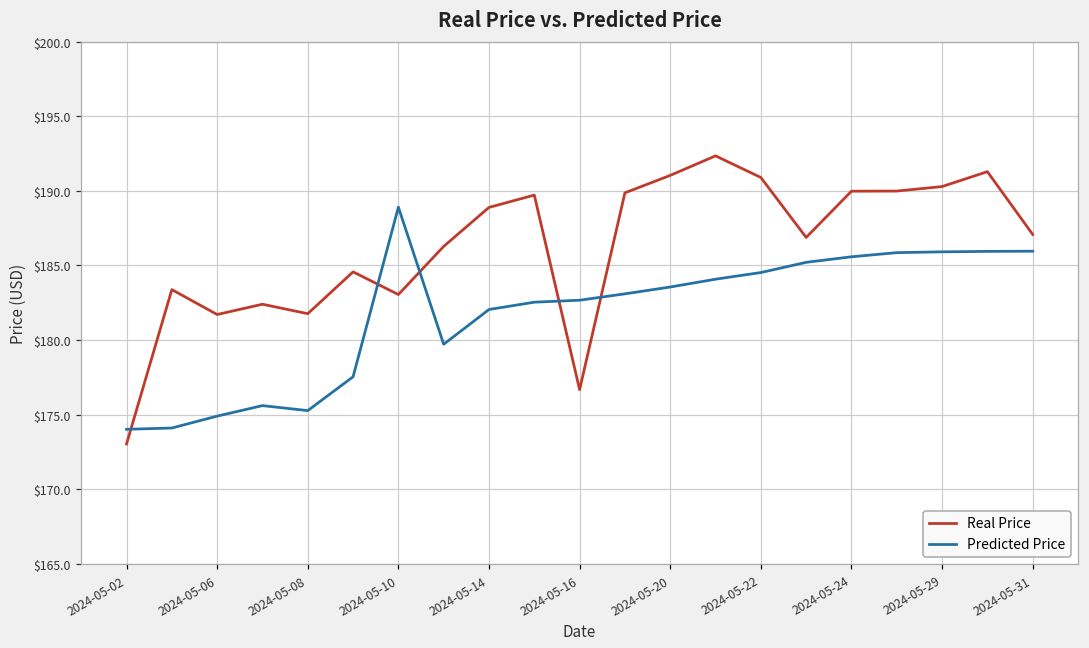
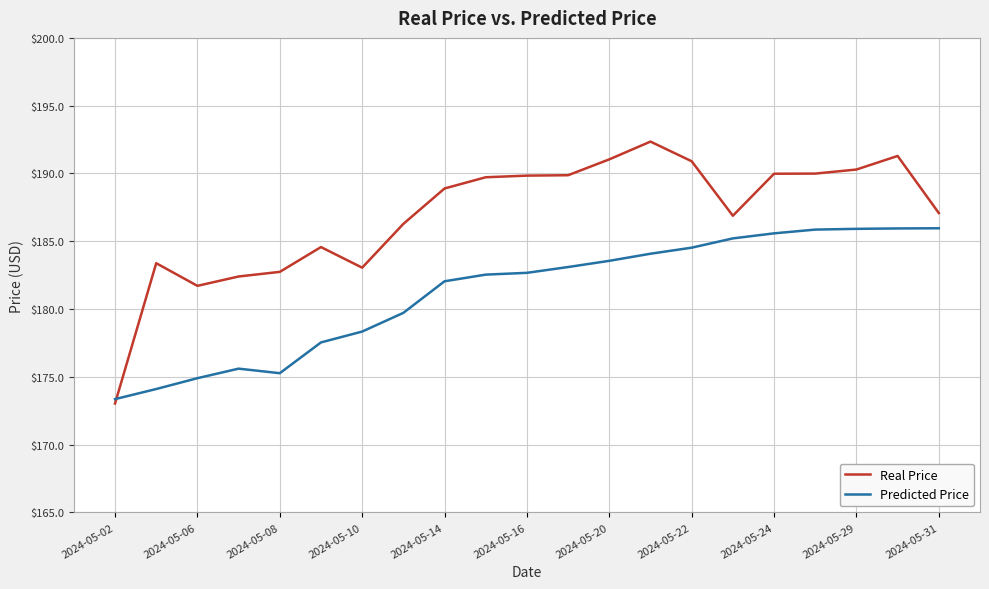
Predicted Price, 2024-05-02: $174.0 -> $173.4
Real Price, 2024-05-08: $181.8 -> $182.7
Predicted Price, 2024-05-10: $188.9 -> $178.3
Real Price, 2024-05-16: $176.7 -> $189.8
